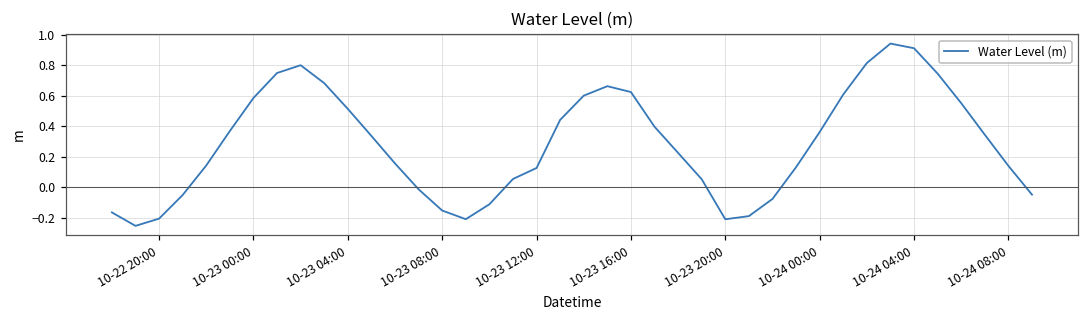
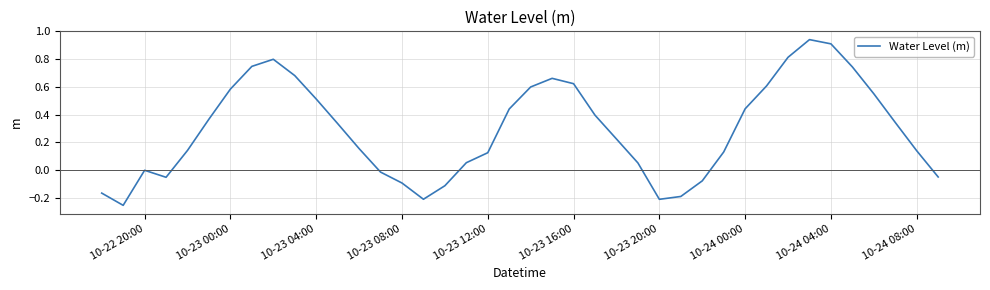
10-22 20:00: -0.21 -> 0.00
10-23 08:00: -0.15 -> -0.09
10-24 00:00: 0.36 -> 0.44
